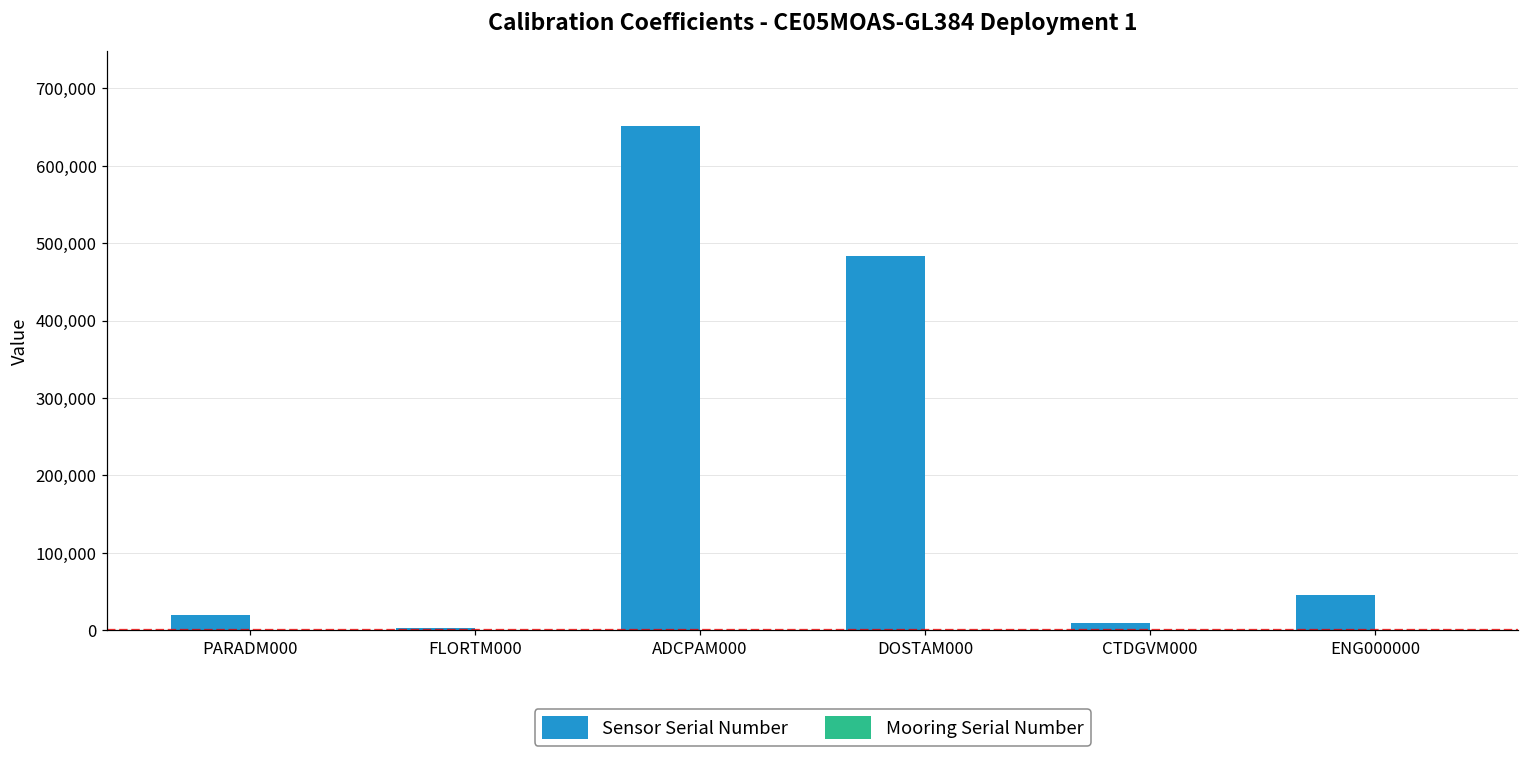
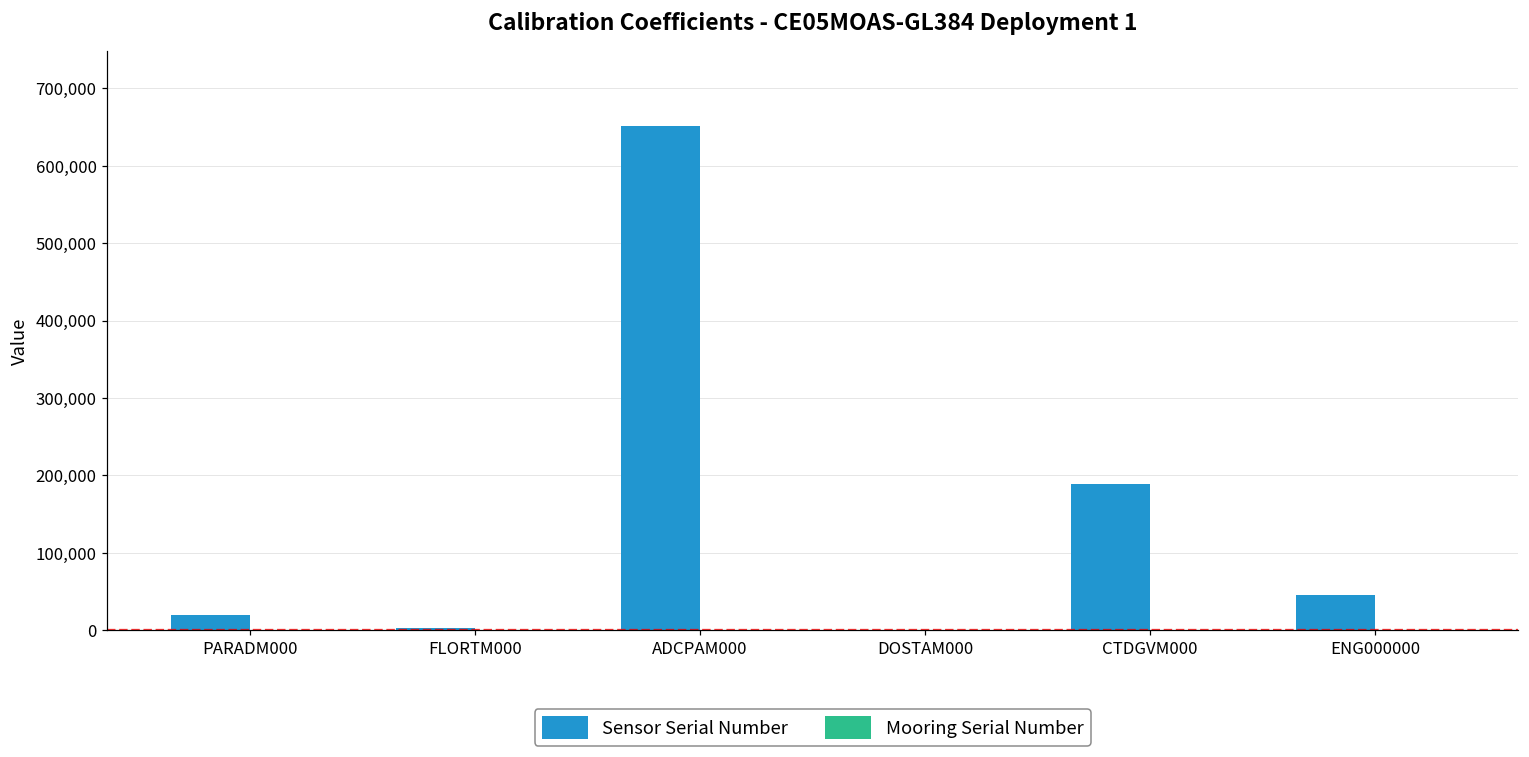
Sensor Serial Number, DOSTAM000: 480,000 -> 0
Sensor Serial Number, CTDGVM000: 10,000 -> 190,000
